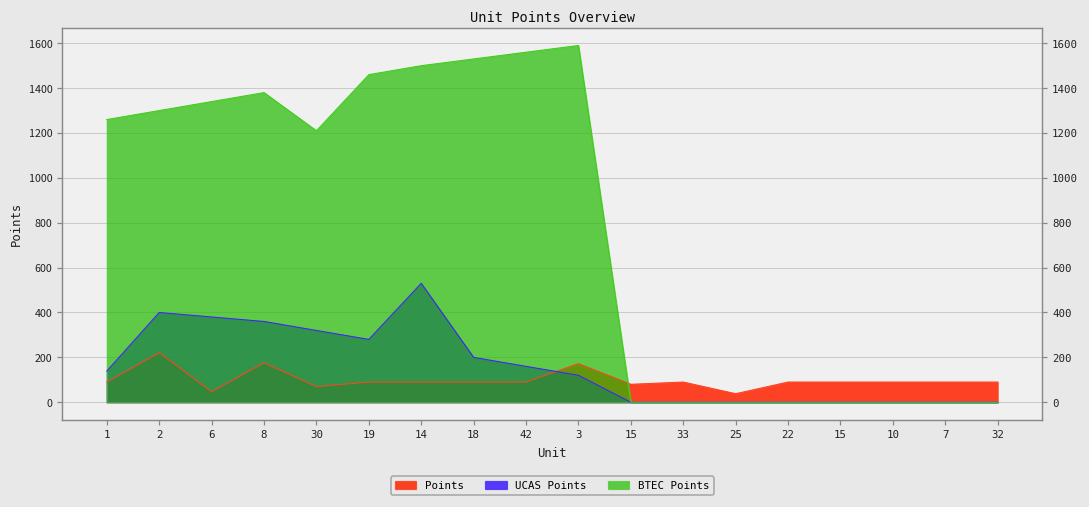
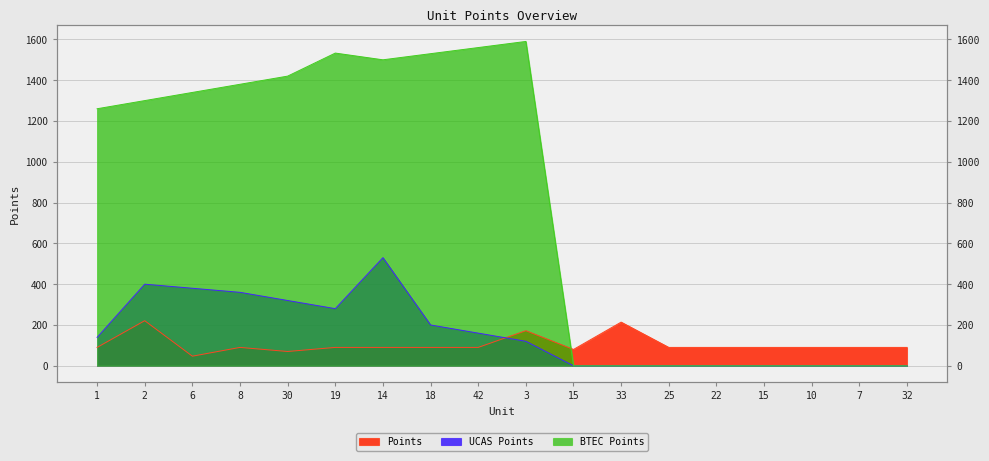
Points, 8: 180 -> 90
BTEC Points, 30: 1210 -> 1420
BTEC Points, 19: 1460 -> 1530
Points, 33: 90 -> 210
Points, 25: 40 -> 90
